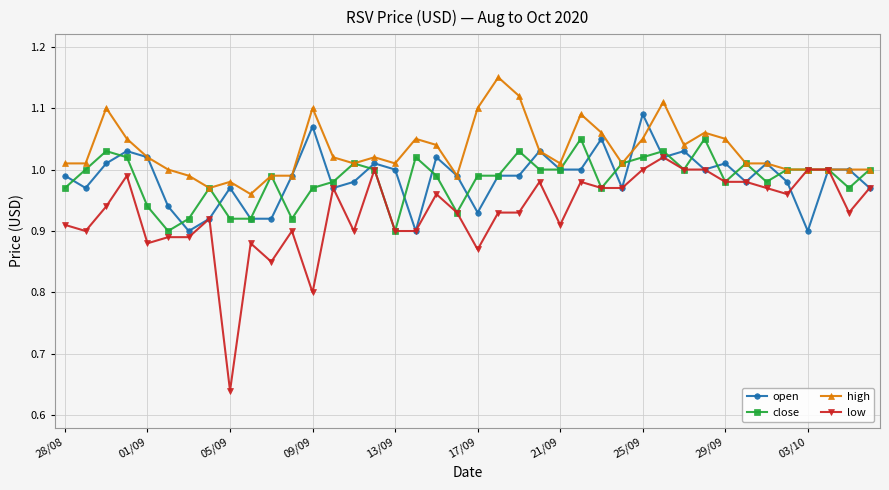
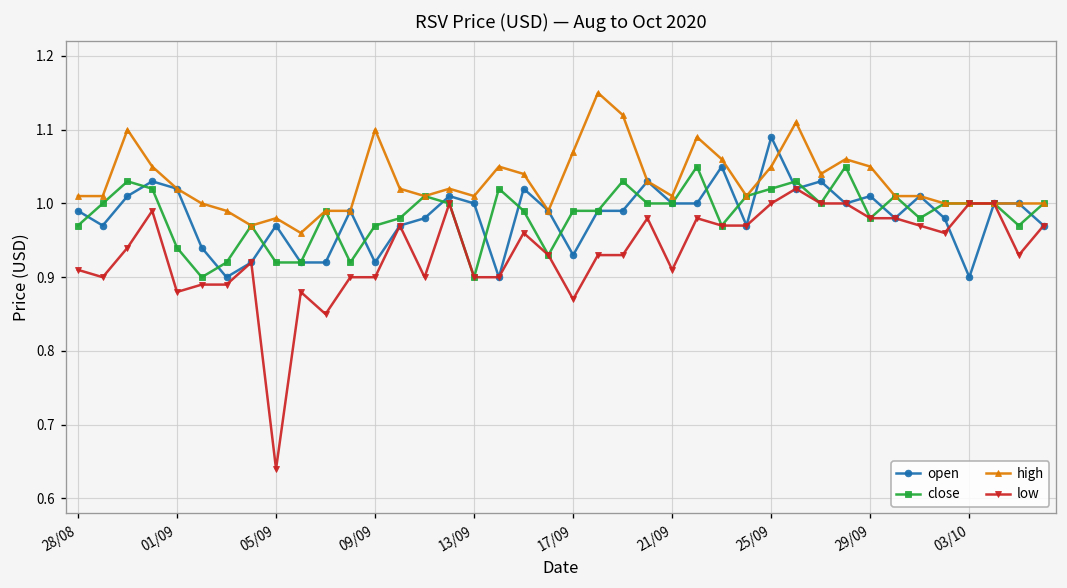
open, 09/09: 1.07 -> 0.92
low, 09/09: 0.8 -> 0.9
high, 17/09: 1.10 -> 1.07
